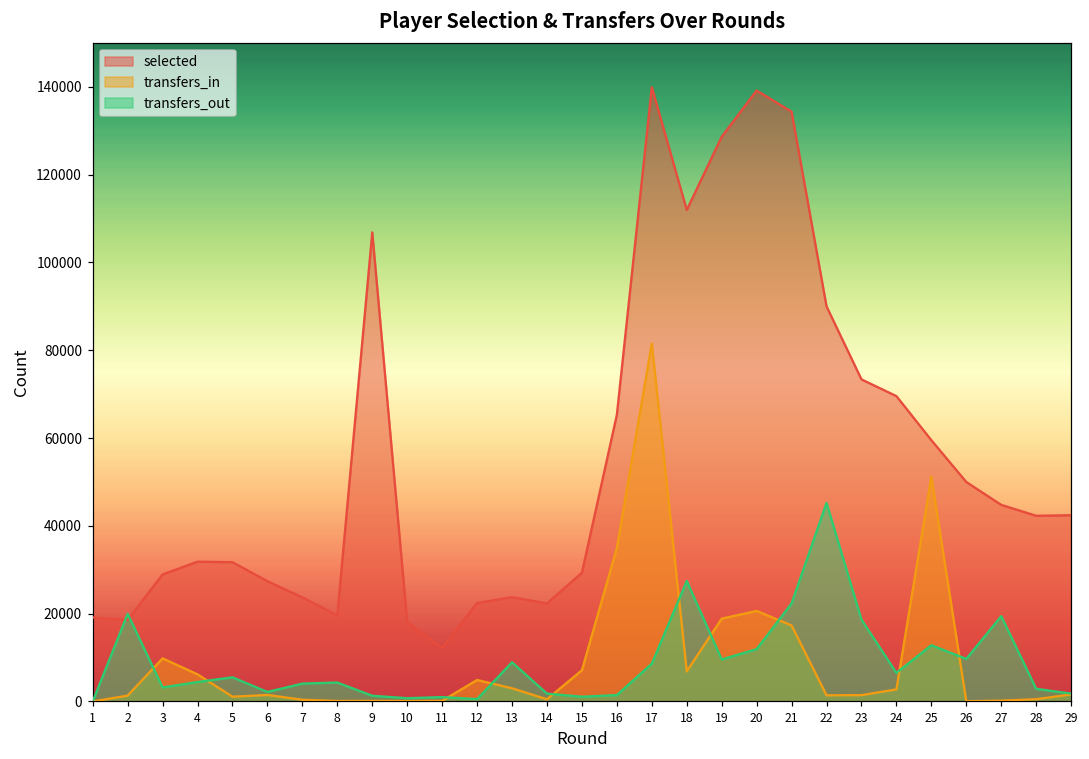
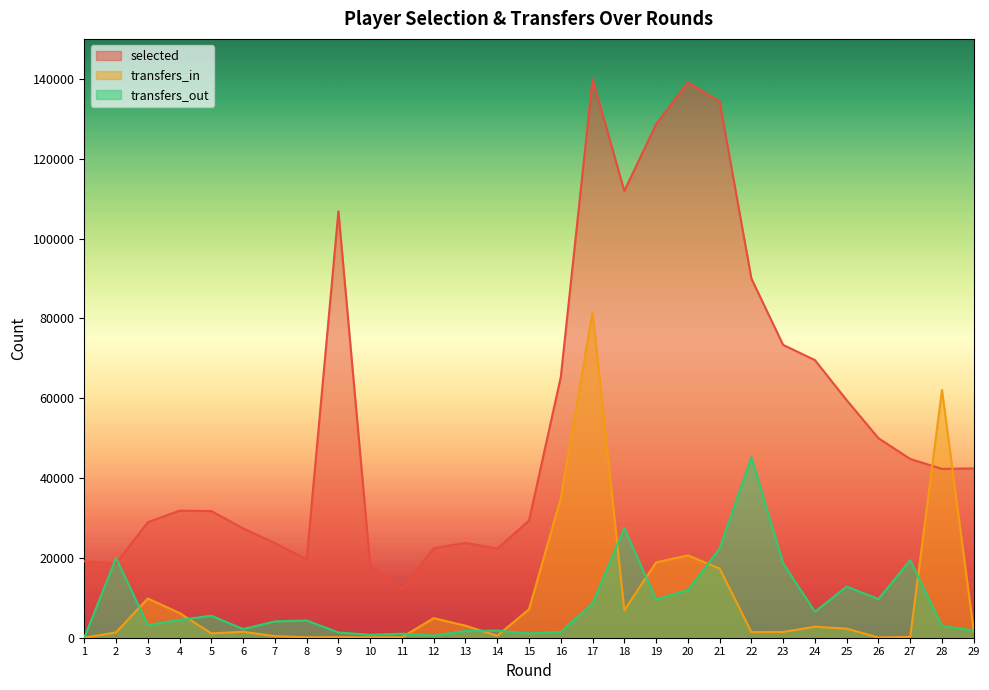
transfers_out, 13: 9000 -> 2000
transfers_in, 25: 51000 -> 2000
transfers_in, 28: 1000 -> 62000
